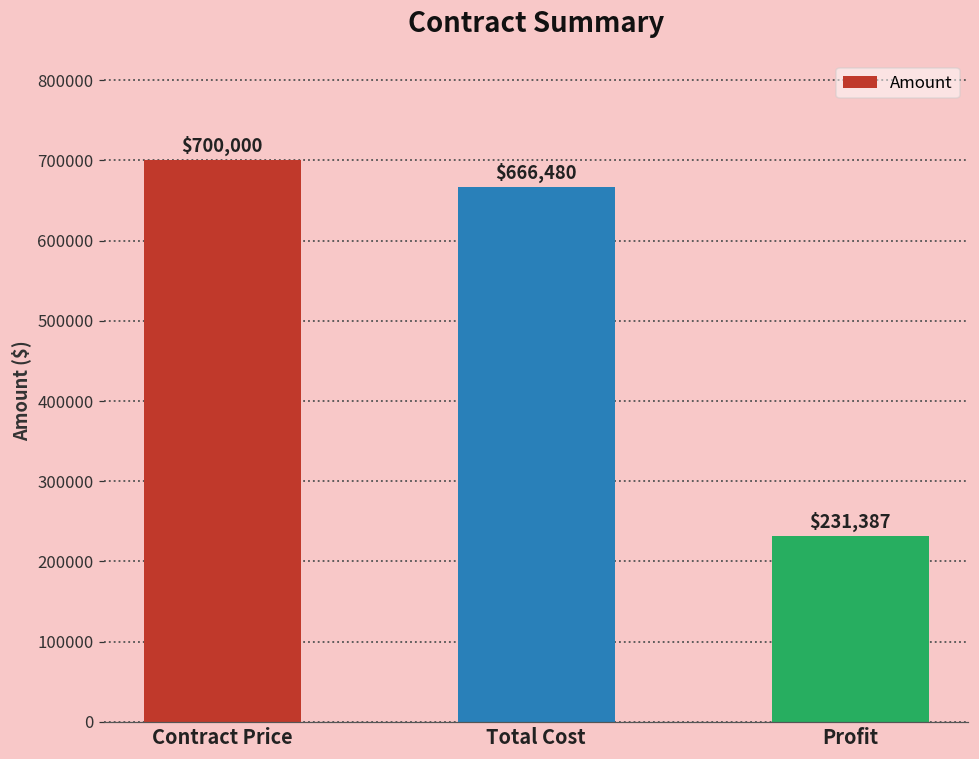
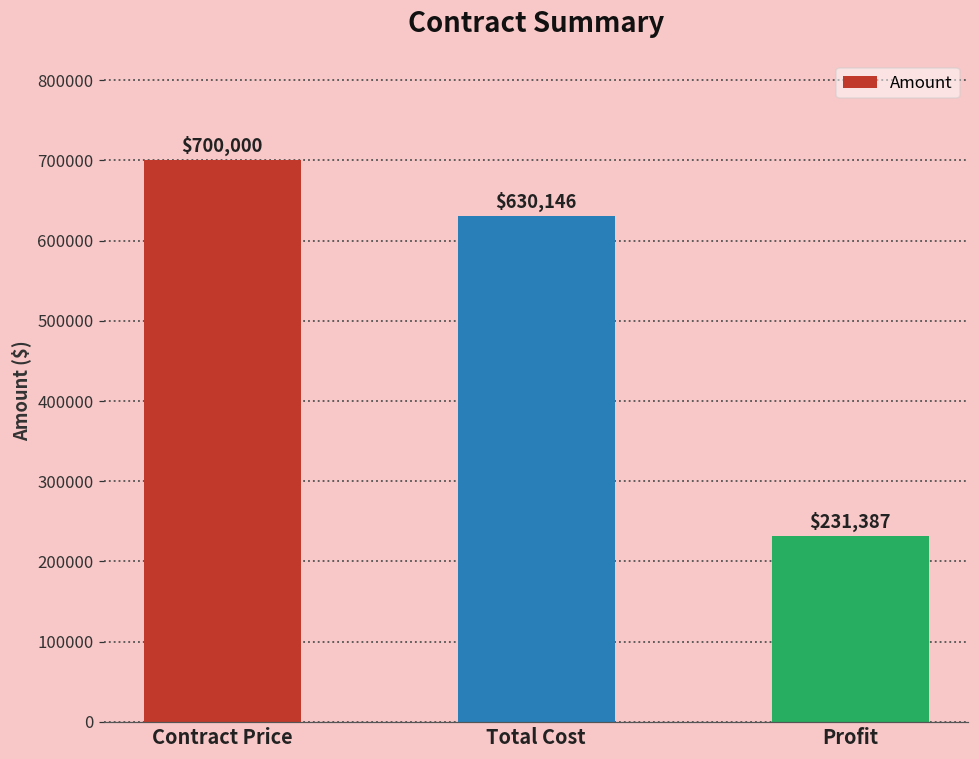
Total Cost: $666,480 -> $630,146
